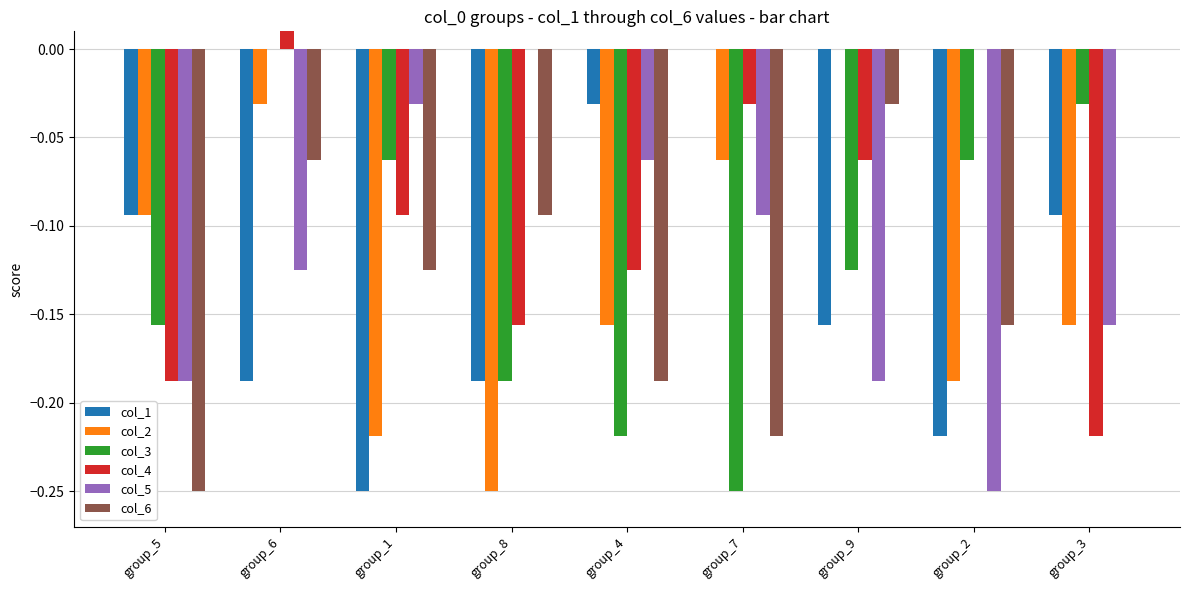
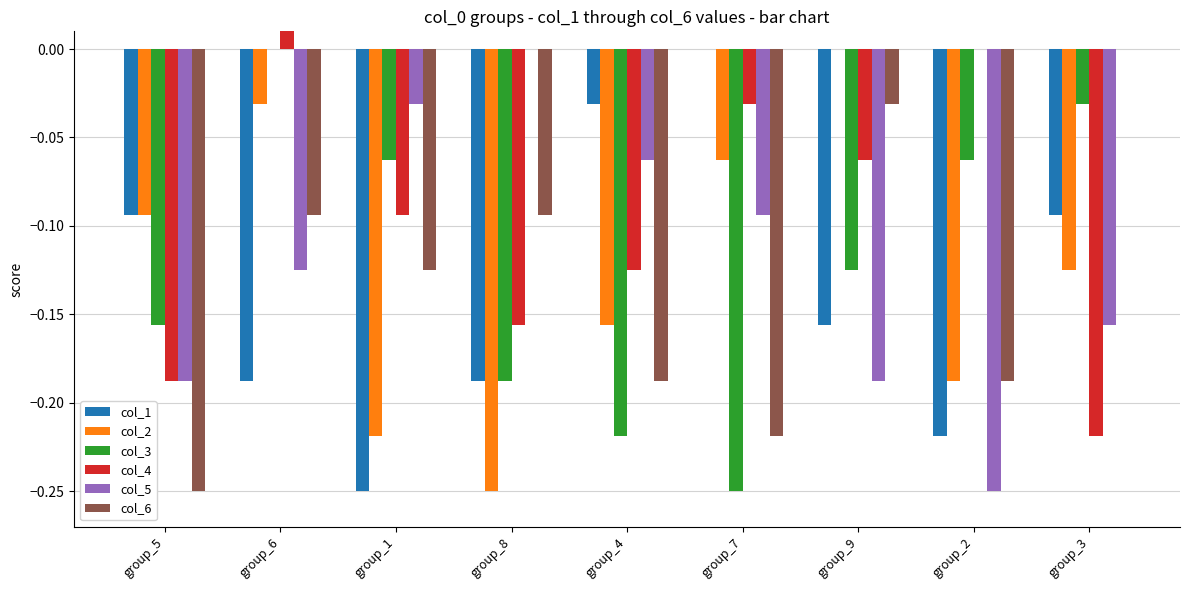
col_6, group_6: -0.063 -> -0.094
col_6, group_2: -0.156 -> -0.188
col_2, group_3: -0.156 -> -0.125
